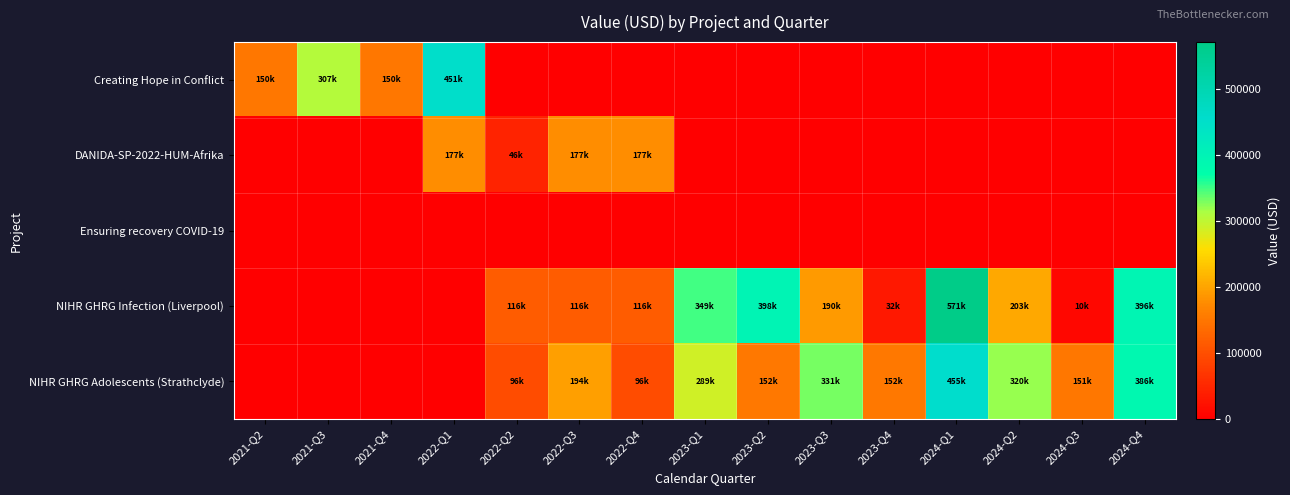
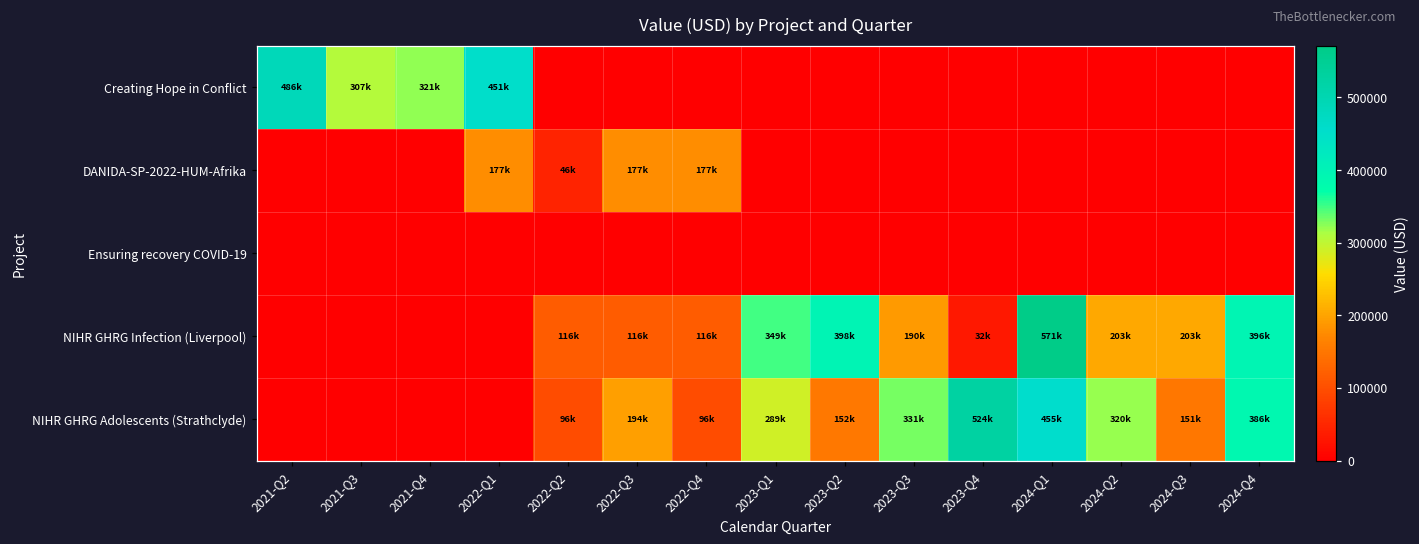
Creating Hope in Conflict, 2021-Q2: 150k -> 486k
Creating Hope in Conflict, 2021-Q4: 150k -> 321k
NIHR GHRG Infection (Liverpool), 2024-Q3: 10k -> 203k
NIHR GHRG Adolescents (Strathclyde), 2023-Q4: 152k -> 524k
